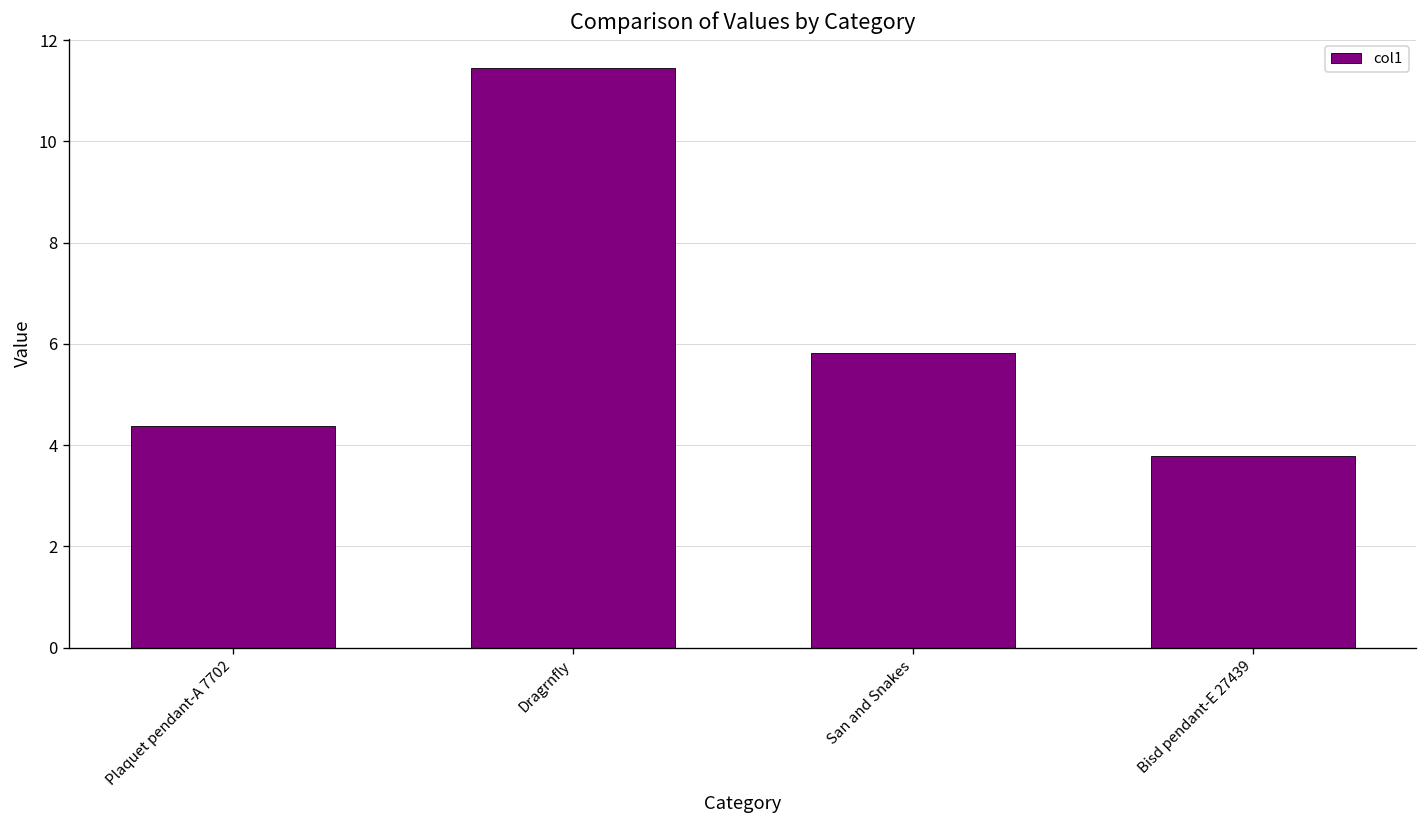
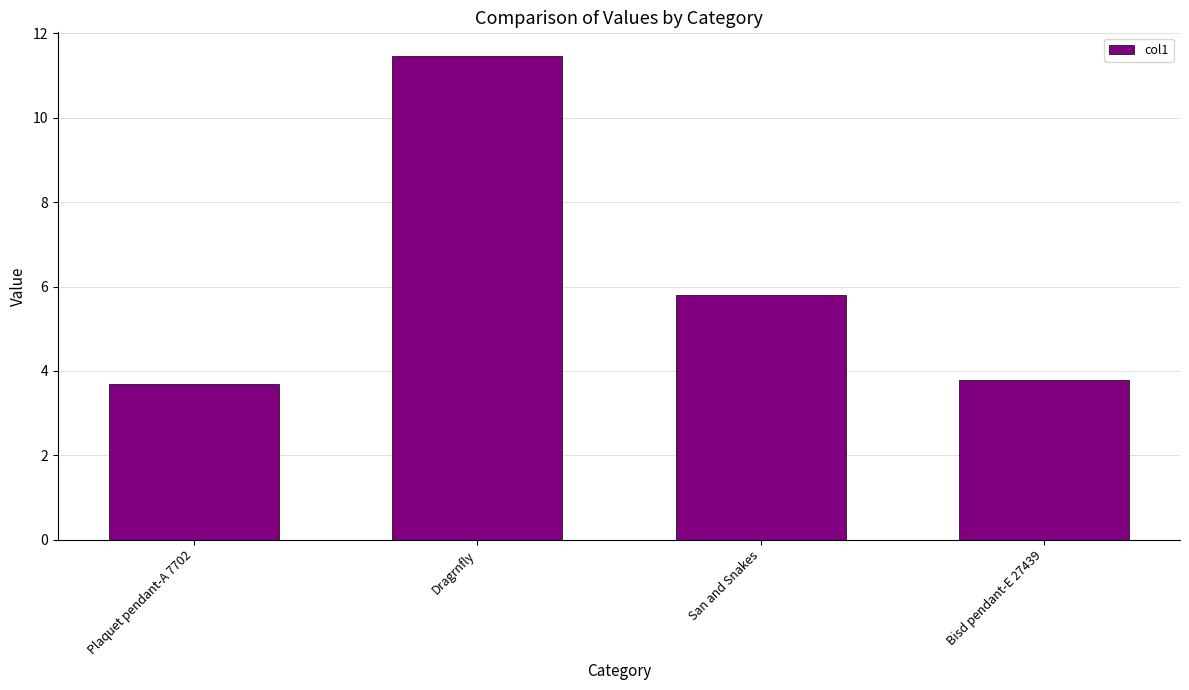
Plaquet pendant-A 7702: 4.4 -> 3.7
